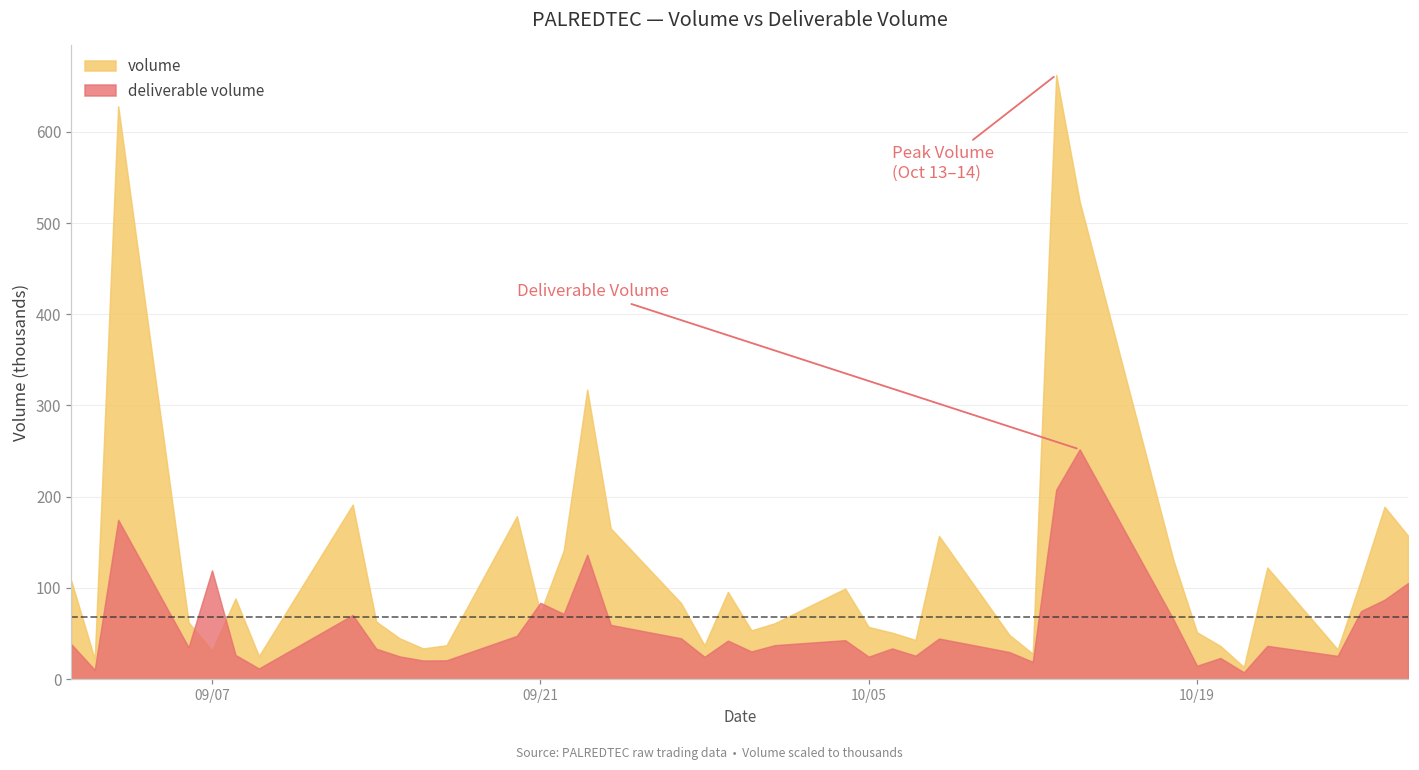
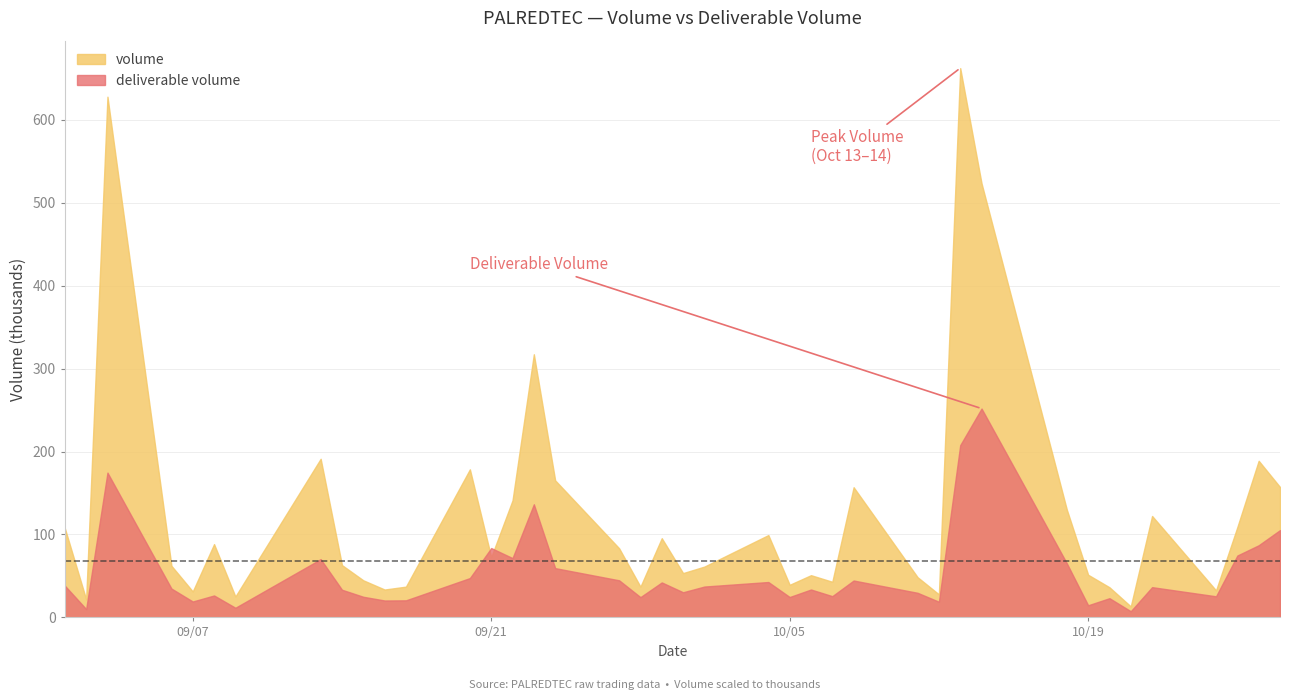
deliverable volume, 09/07: 120 -> 20
volume, 10/05: 60 -> 40
